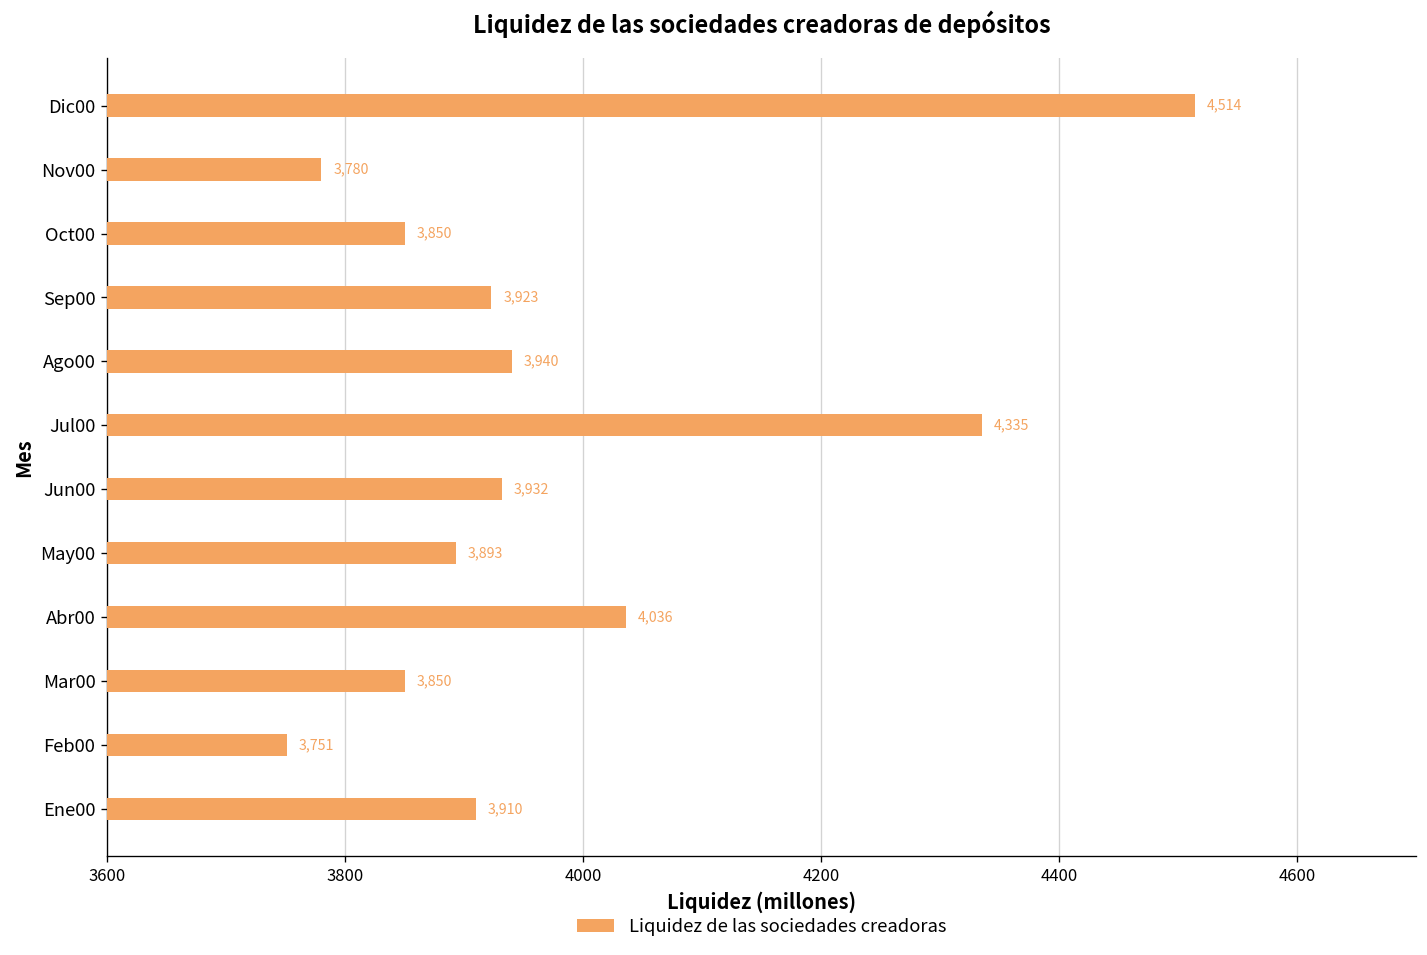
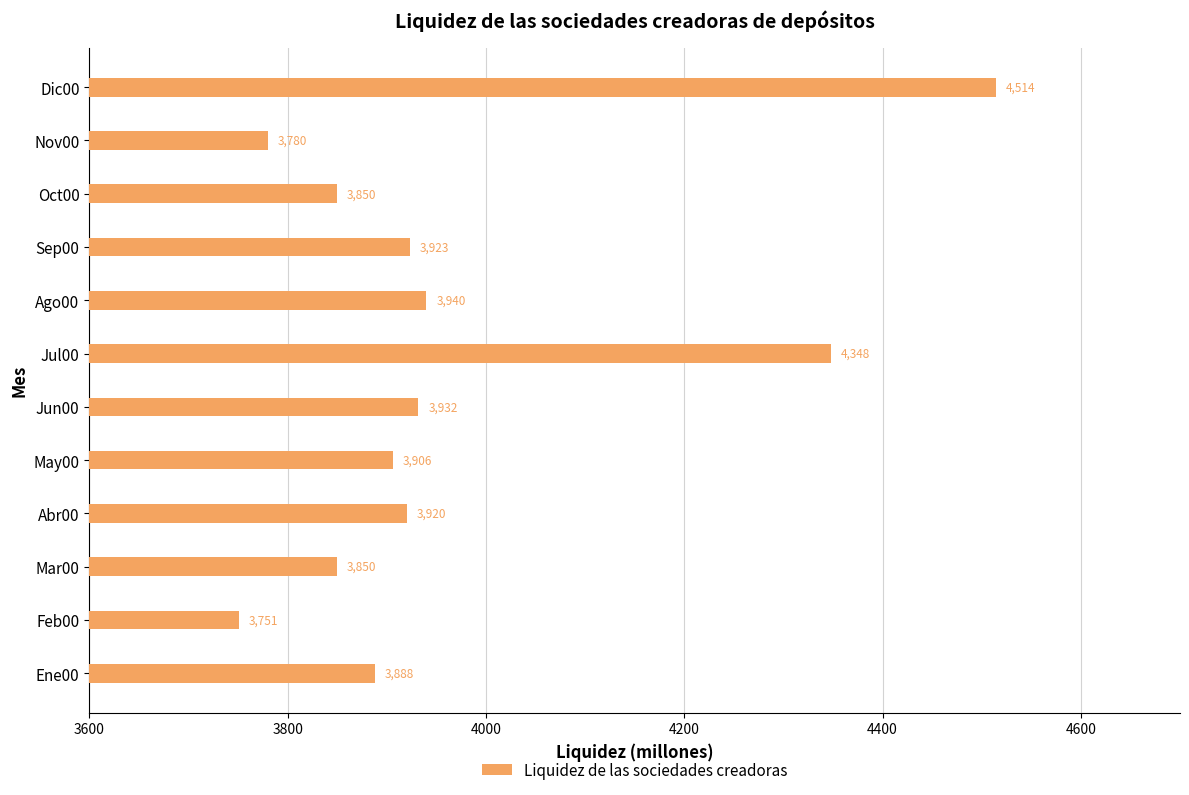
Jul00: 4,335 -> 4,348
May00: 3,893 -> 3,906
Abr00: 4,036 -> 3,920
Ene00: 3,910 -> 3,888
